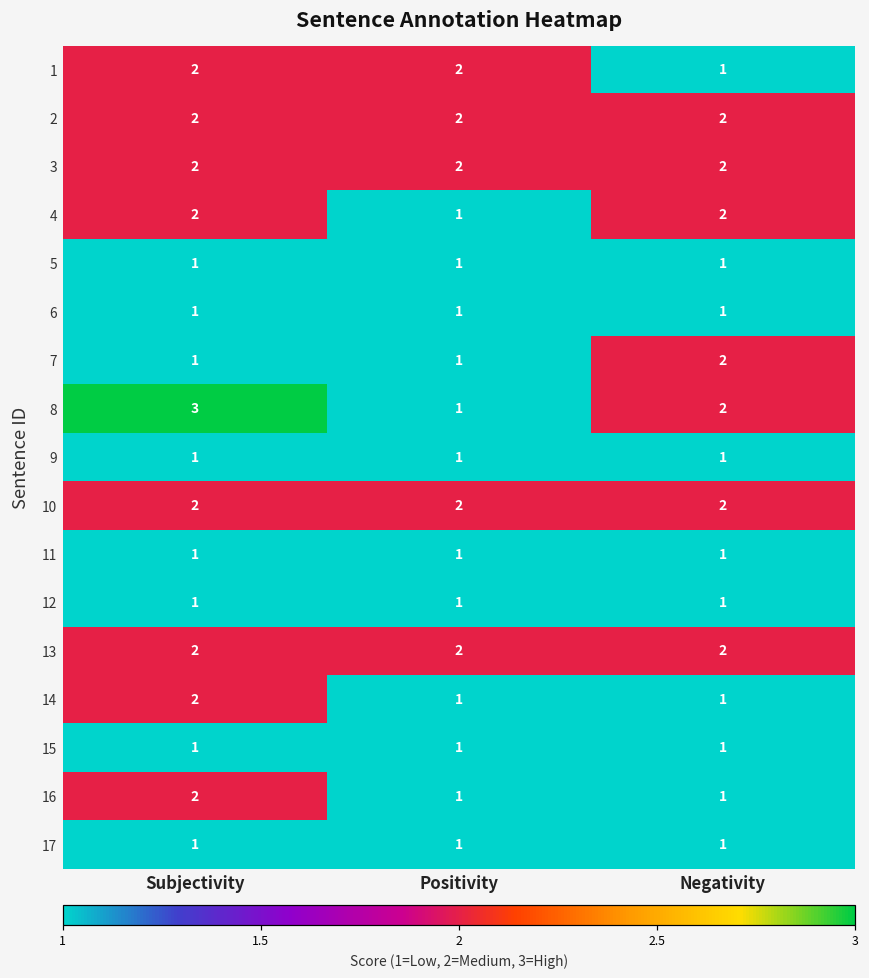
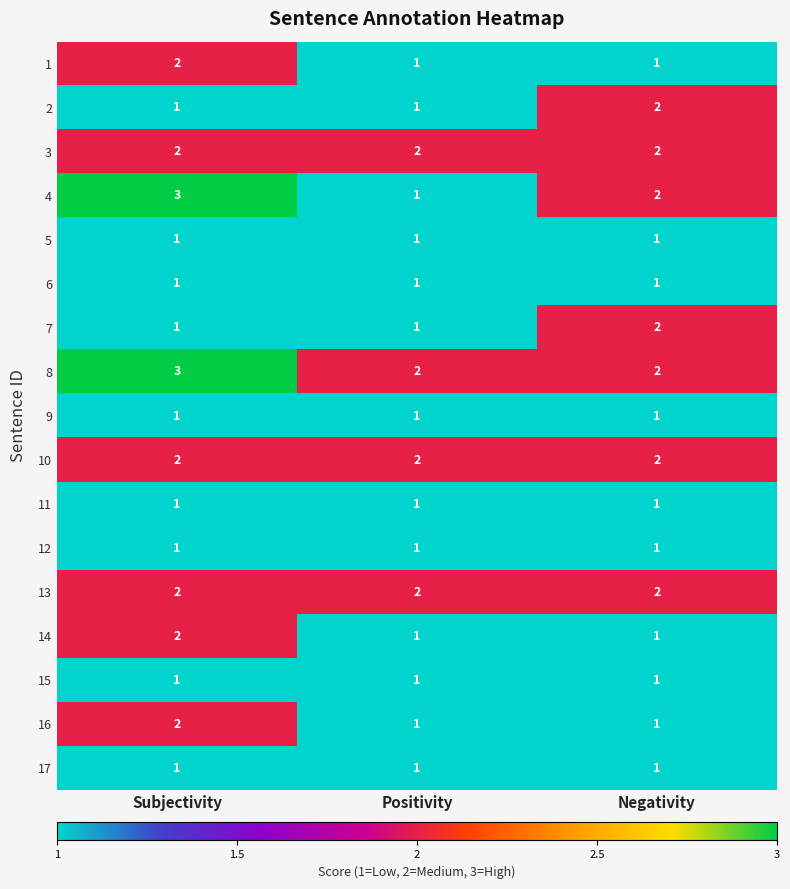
1, Positivity: 2 -> 1
2, Subjectivity: 2 -> 1
2, Positivity: 2 -> 1
4, Subjectivity: 2 -> 3
8, Positivity: 1 -> 2
